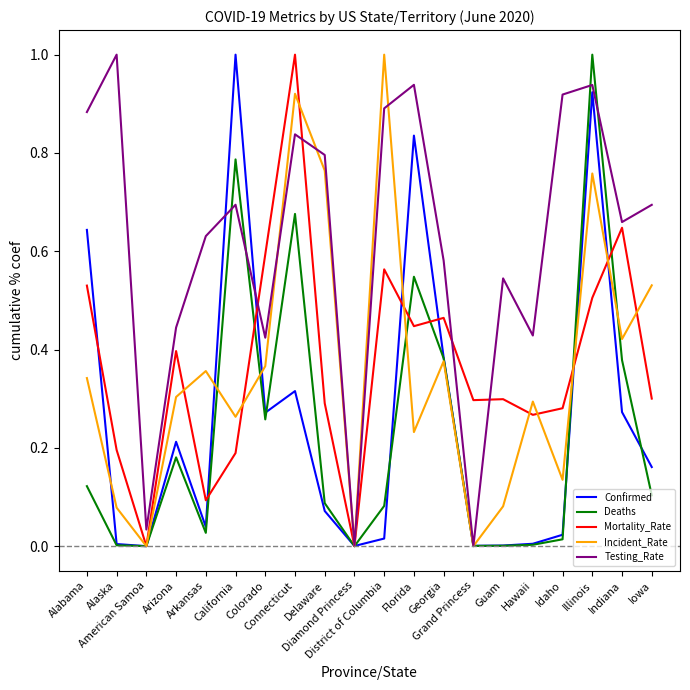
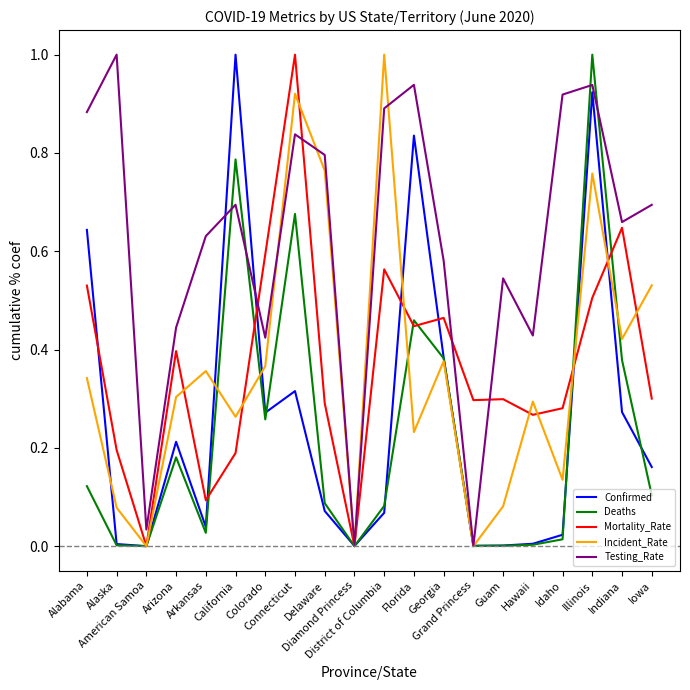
Confirmed, District of Columbia: 0.02 -> 0.07
Deaths, Florida: 0.55 -> 0.46
